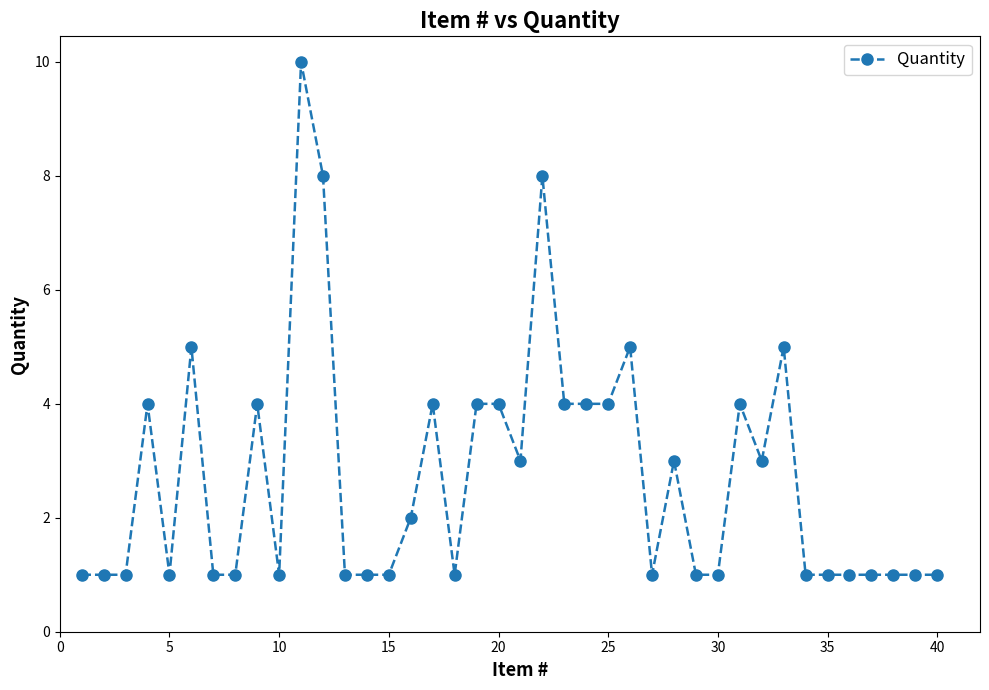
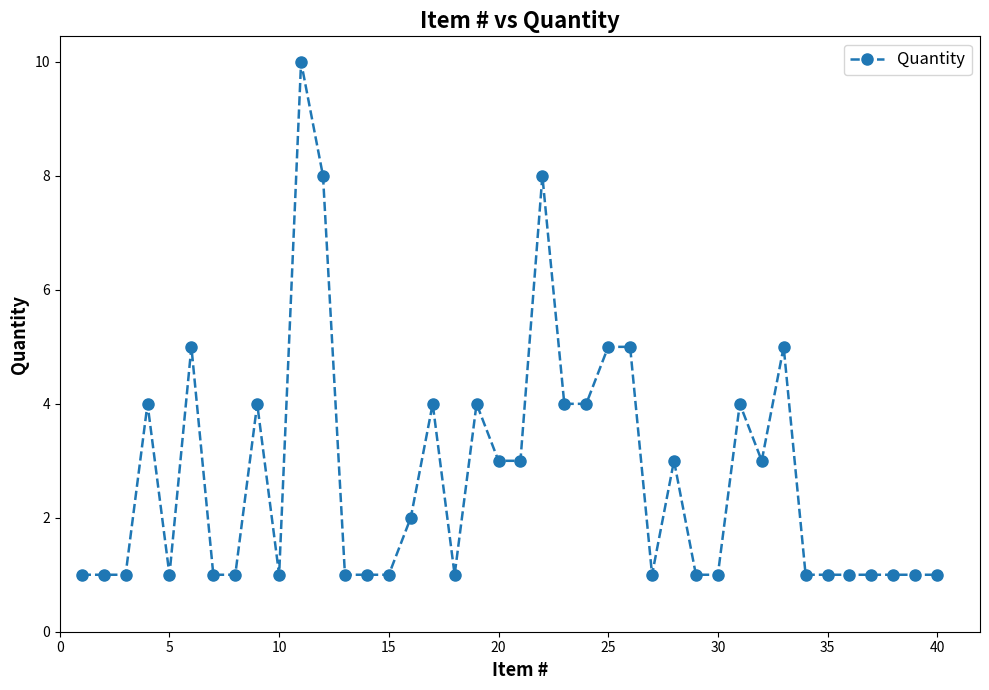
20: 4 -> 3
25: 4 -> 5
